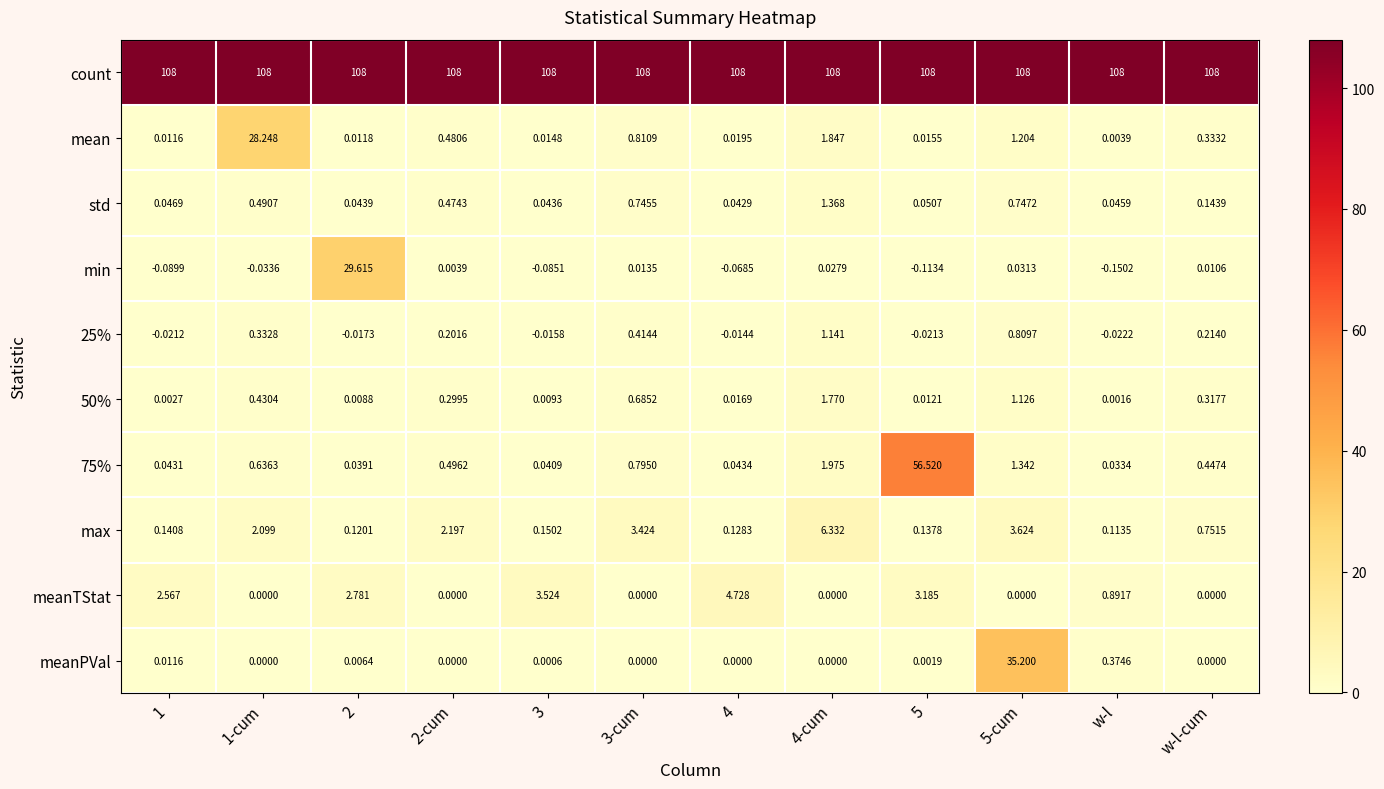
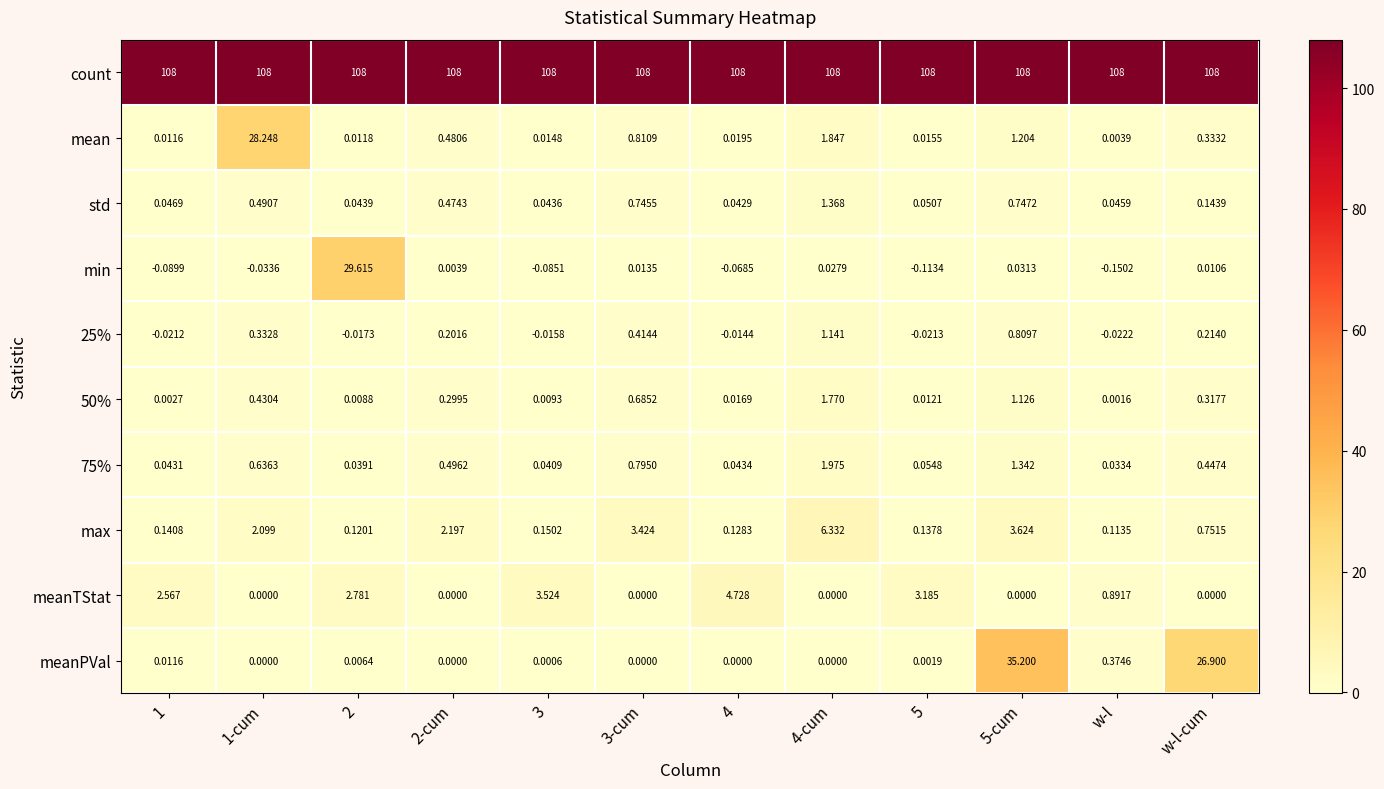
75%, 5: 56.520 -> 0.0548
meanPVal, w-l-cum: 0.0000 -> 26.900
